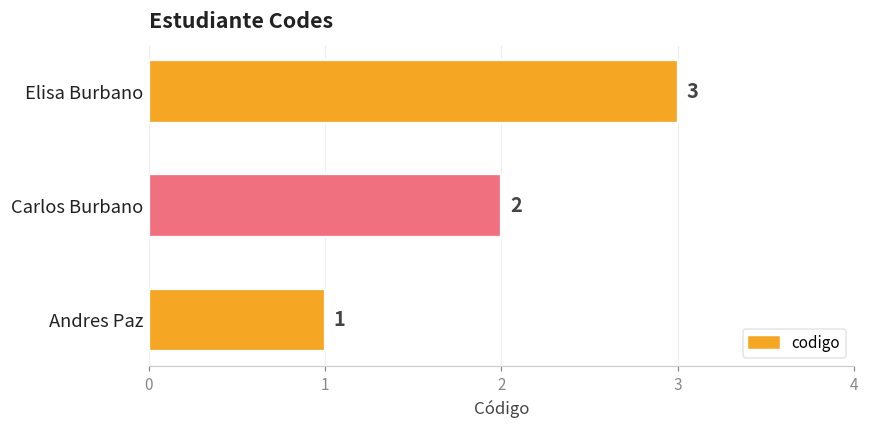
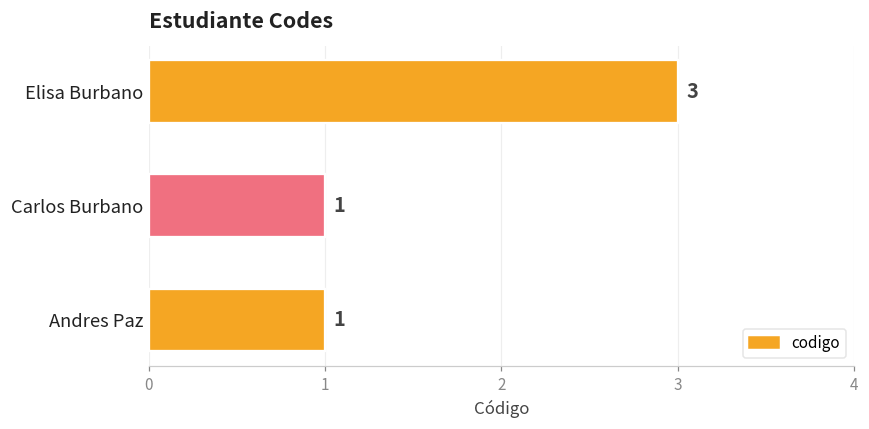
Carlos Burbano: 2 -> 1
